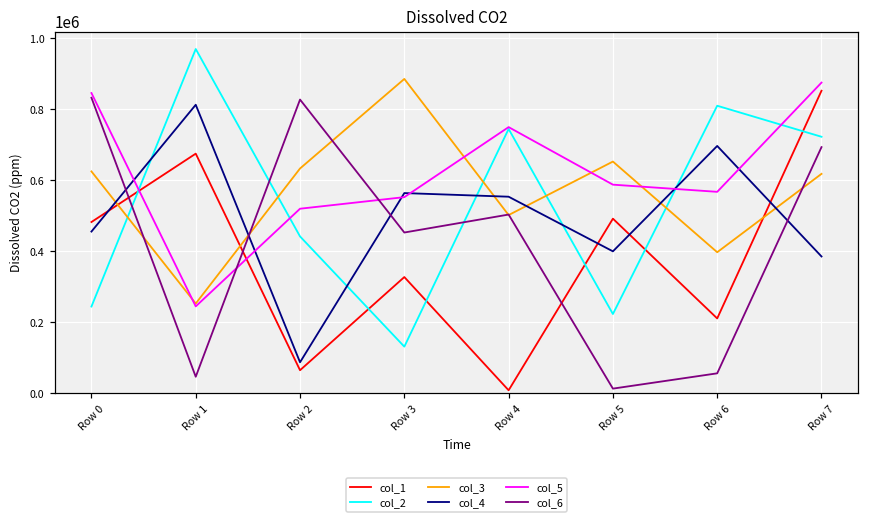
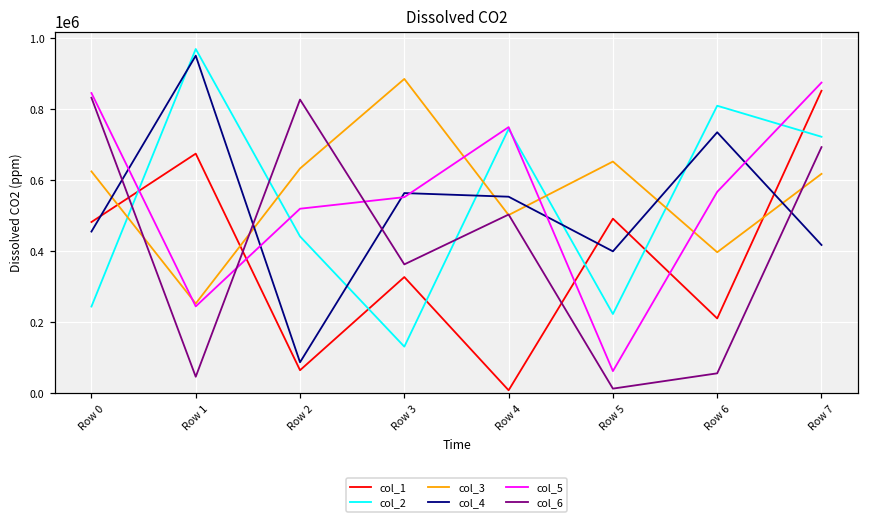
col_4, Row 1: 810000 -> 950000
col_6, Row 3: 450000 -> 360000
col_5, Row 5: 590000 -> 60000
col_4, Row 6: 700000 -> 740000
col_4, Row 7: 390000 -> 420000
